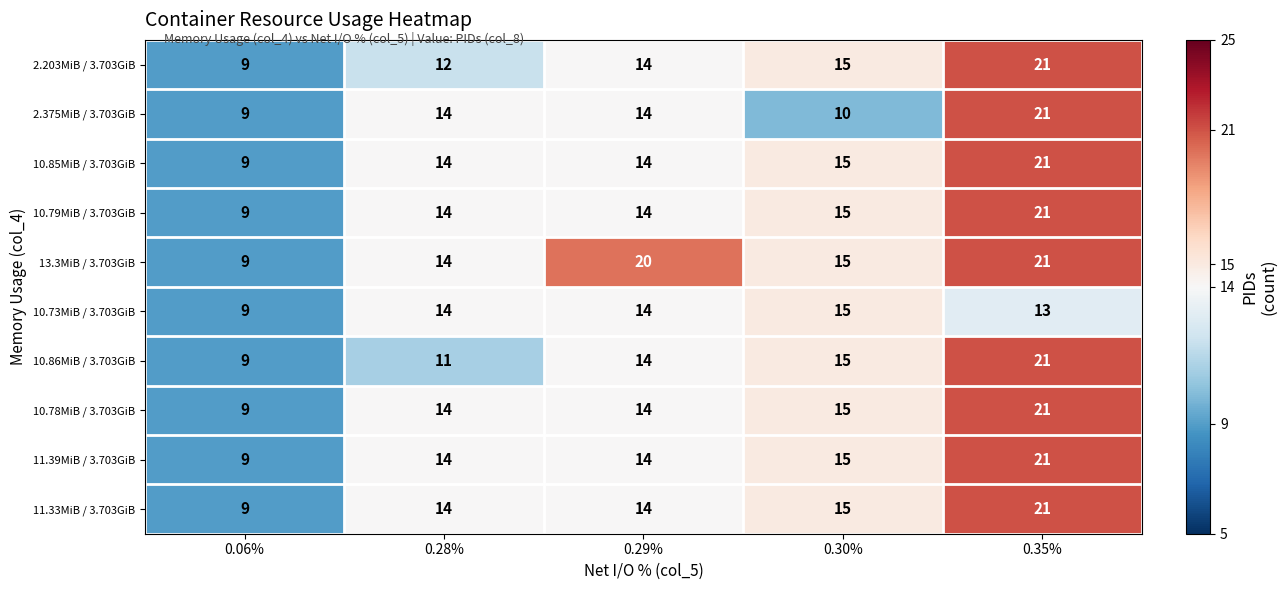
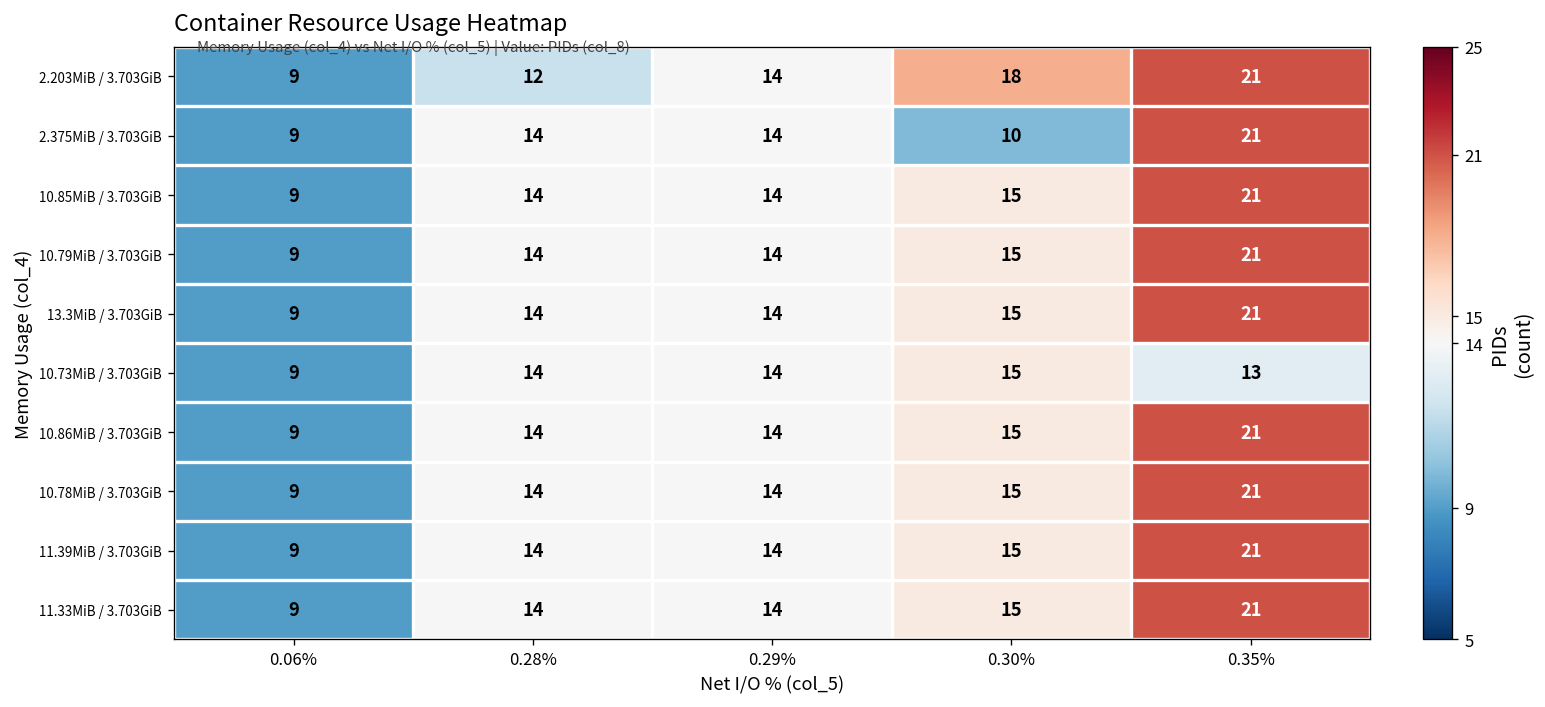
2.203MiB / 3.703GiB, 0.30%: 15 -> 18
13.3MiB / 3.703GiB, 0.29%: 20 -> 14
10.86MiB / 3.703GiB, 0.28%: 11 -> 14
